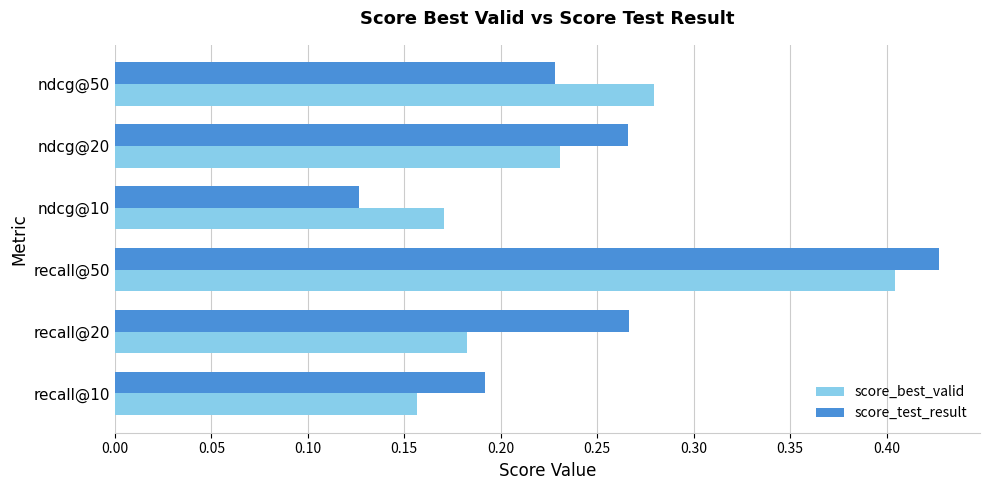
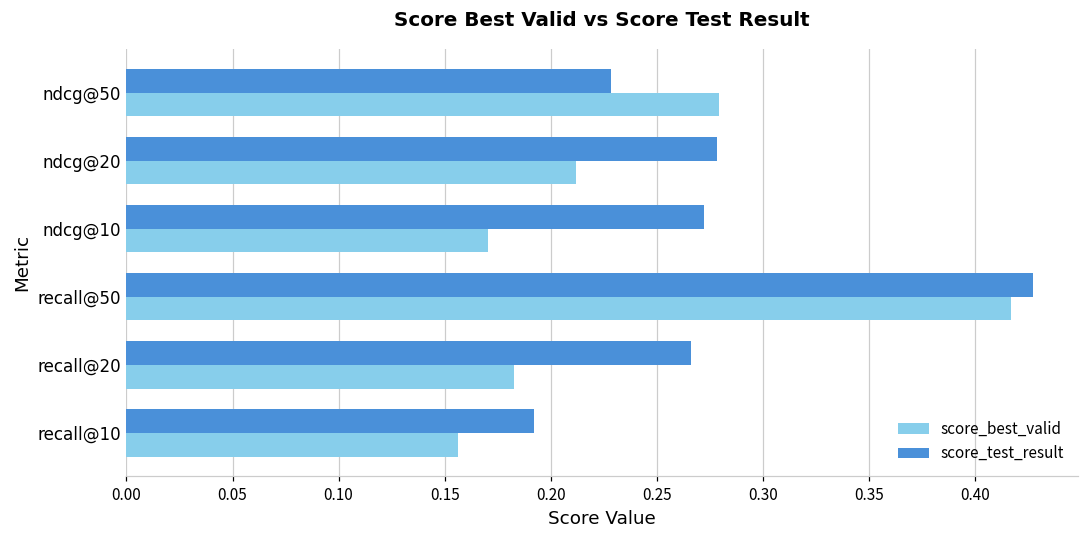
score_test_result, ndcg@20: 0.266 -> 0.278
score_best_valid, ndcg@20: 0.231 -> 0.212
score_test_result, ndcg@10: 0.127 -> 0.272
score_best_valid, recall@50: 0.405 -> 0.417
